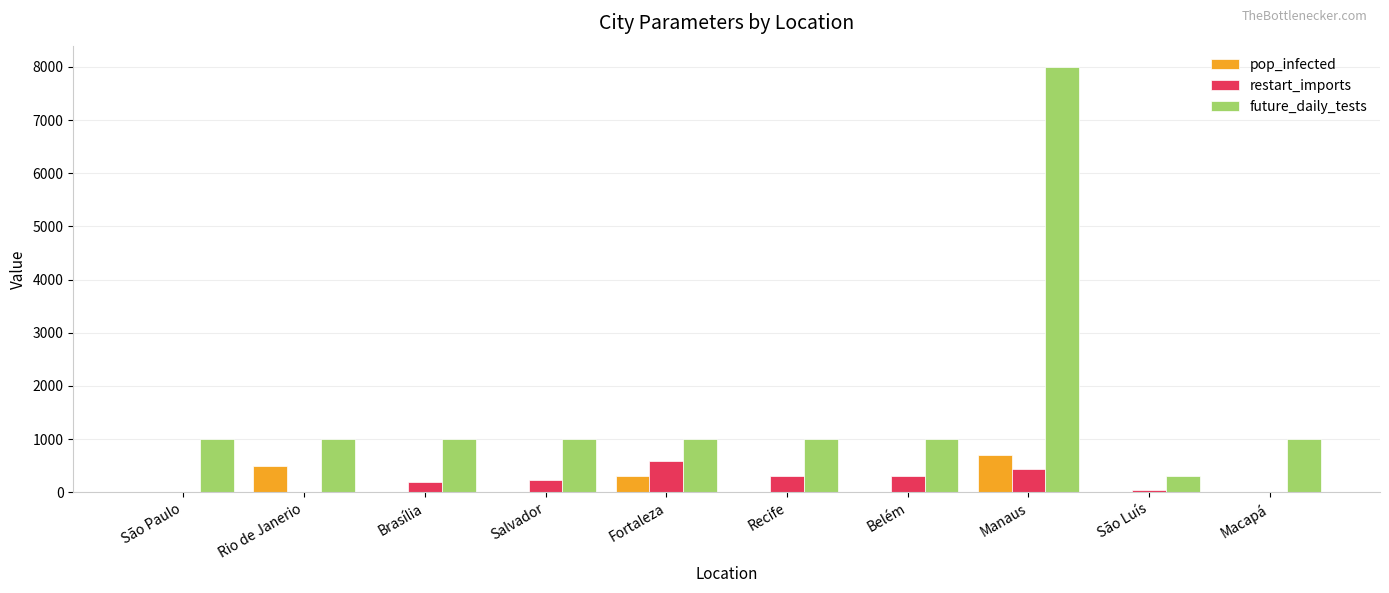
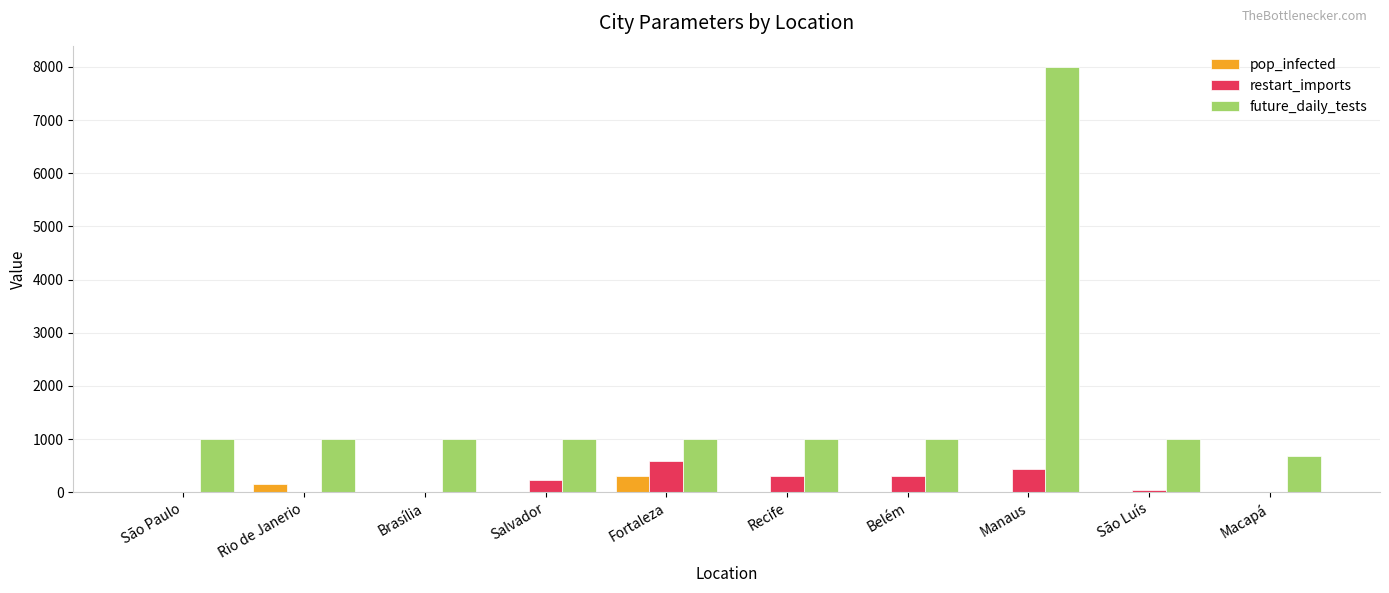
pop_infected, Rio de Janerio: 500 -> 100
restart_imports, Brasília: 200 -> 0
pop_infected, Manaus: 700 -> 0
future_daily_tests, São Luís: 300 -> 1000
future_daily_tests, Macapá: 1000 -> 700
